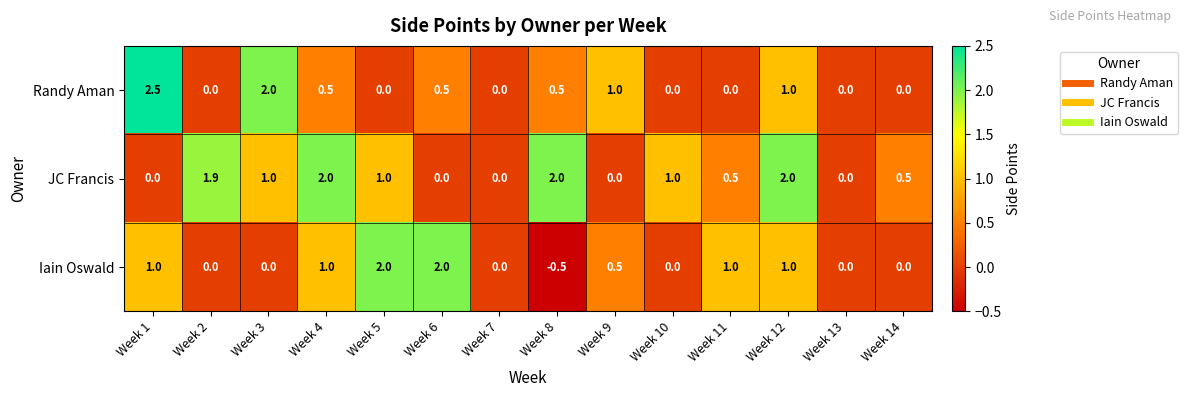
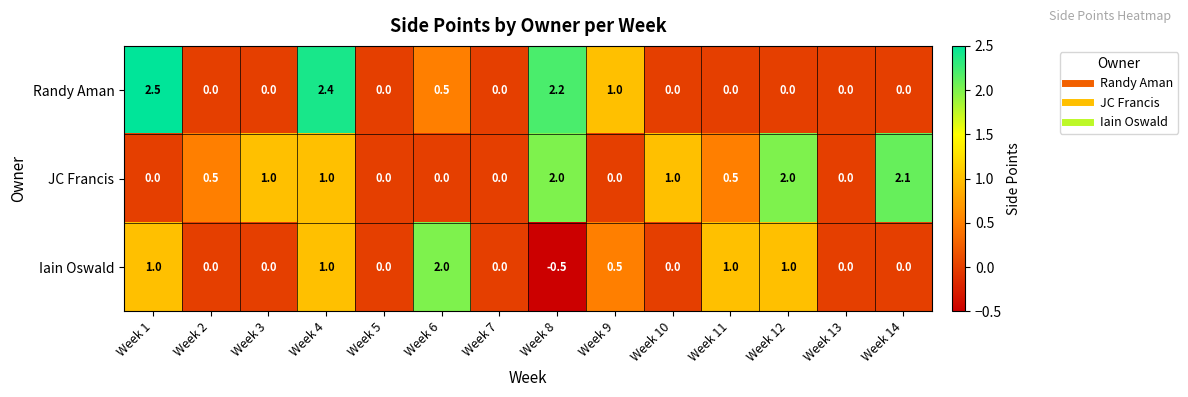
Randy Aman, Week 3: 2.0 -> 0.0
Randy Aman, Week 4: 0.5 -> 2.4
Randy Aman, Week 8: 0.5 -> 2.2
Randy Aman, Week 12: 1.0 -> 0.0
JC Francis, Week 2: 1.9 -> 0.5
JC Francis, Week 4: 2.0 -> 1.0
JC Francis, Week 5: 1.0 -> 0.0
JC Francis, Week 14: 0.5 -> 2.1
Iain Oswald, Week 5: 2.0 -> 0.0
